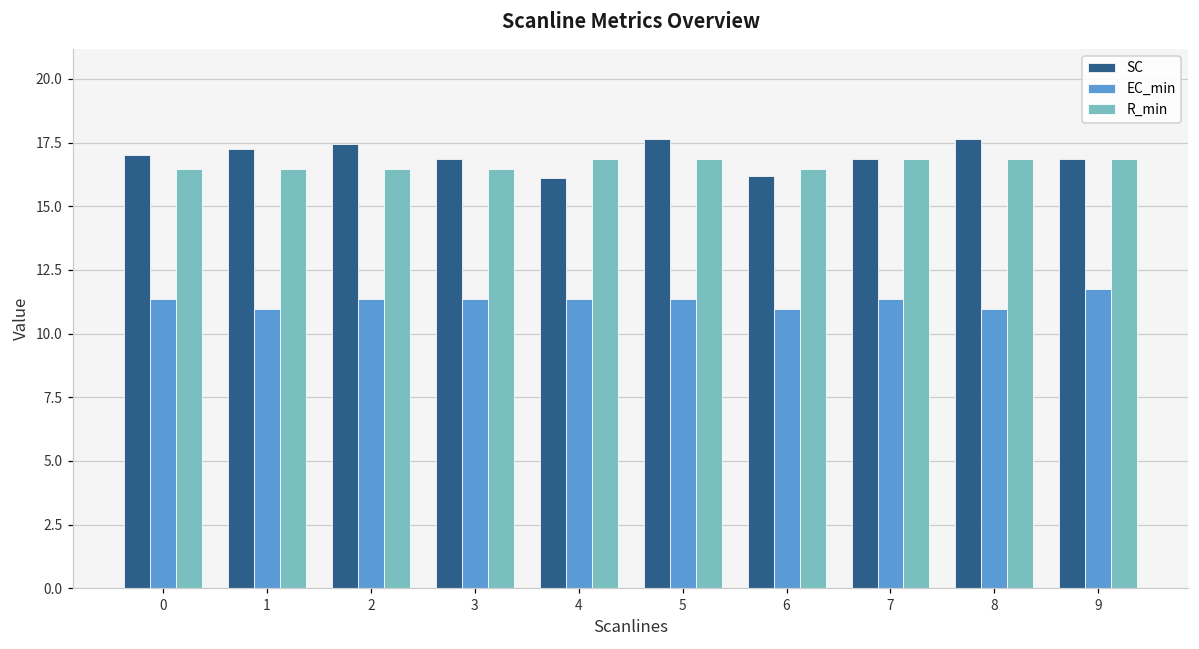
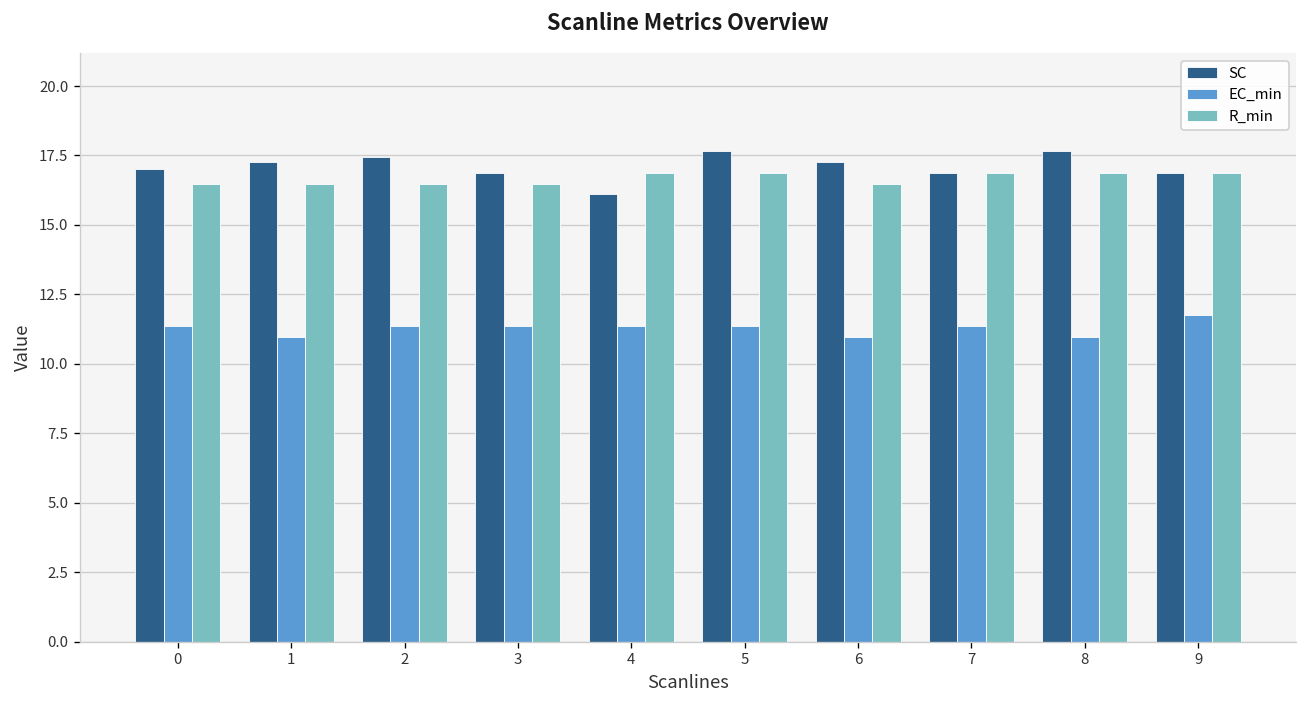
SC, 6: 16.2 -> 17.3
